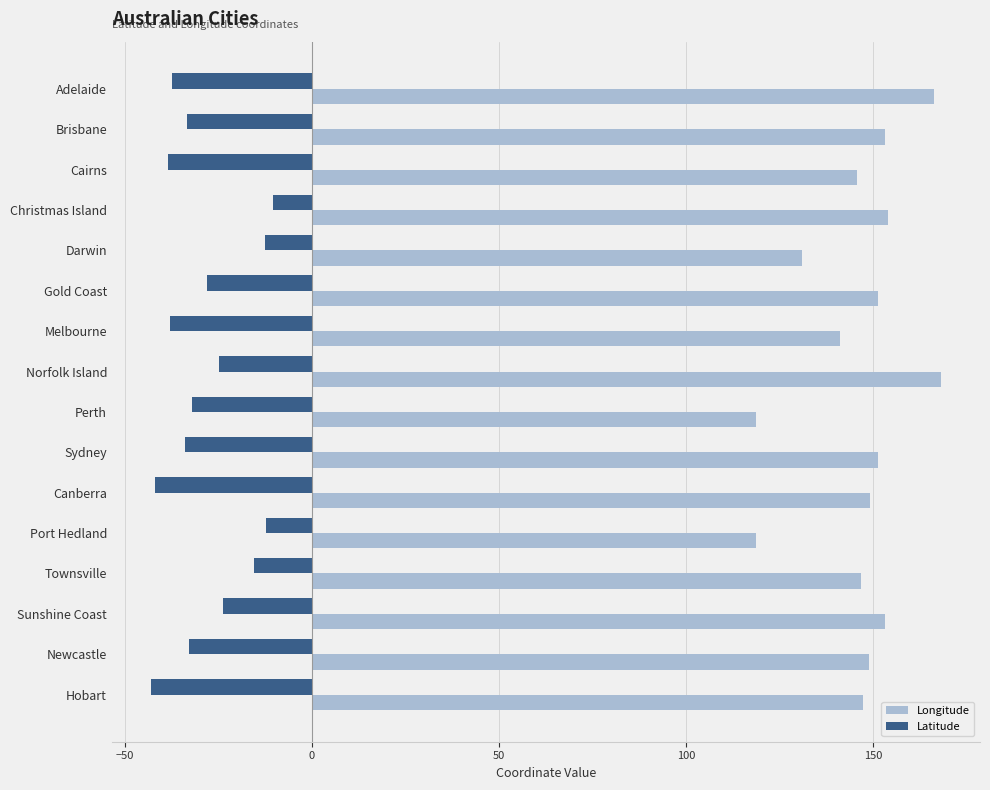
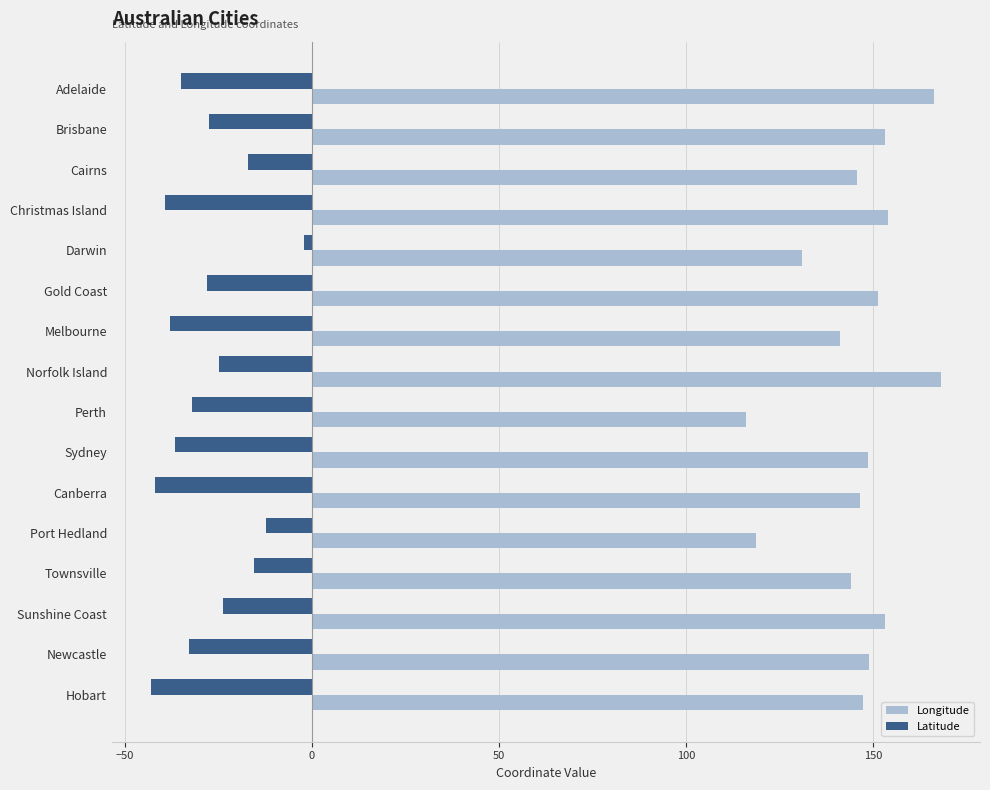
Latitude, Adelaide: -37 -> -35
Latitude, Brisbane: -33 -> -27
Latitude, Cairns: -38 -> -17
Latitude, Christmas Island: -10 -> -39
Latitude, Darwin: -12 -> -2
Longitude, Perth: 119 -> 116
Latitude, Sydney: -34 -> -37
Longitude, Sydney: 151 -> 149
Longitude, Canberra: 149 -> 146
Longitude, Townsville: 147 -> 144
